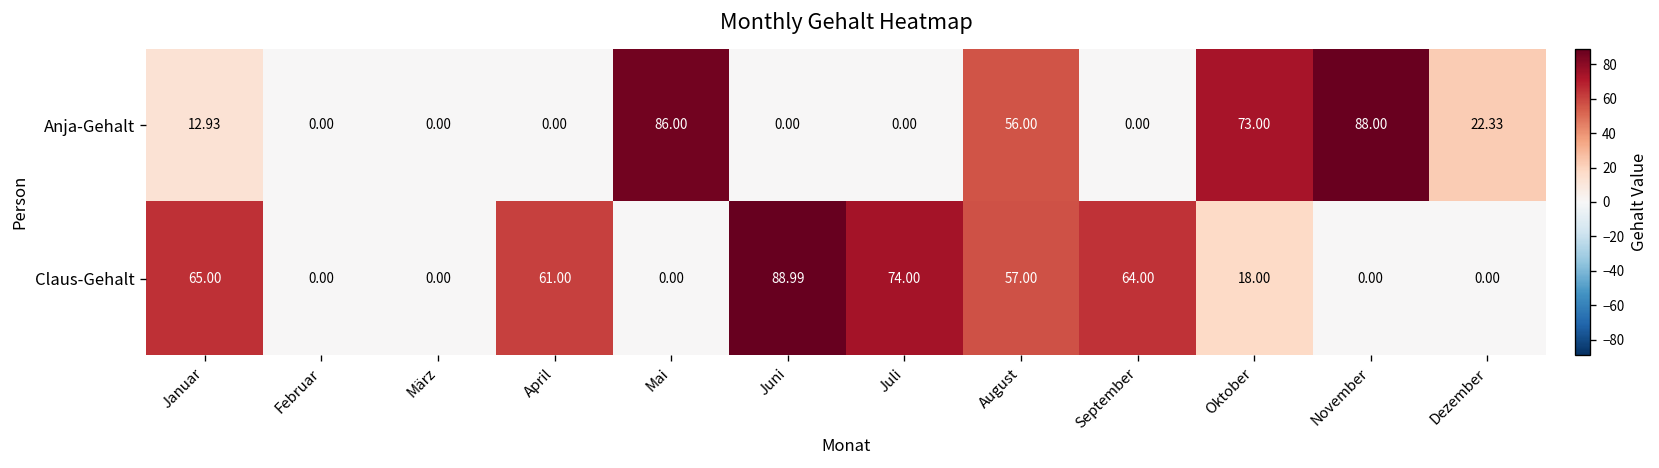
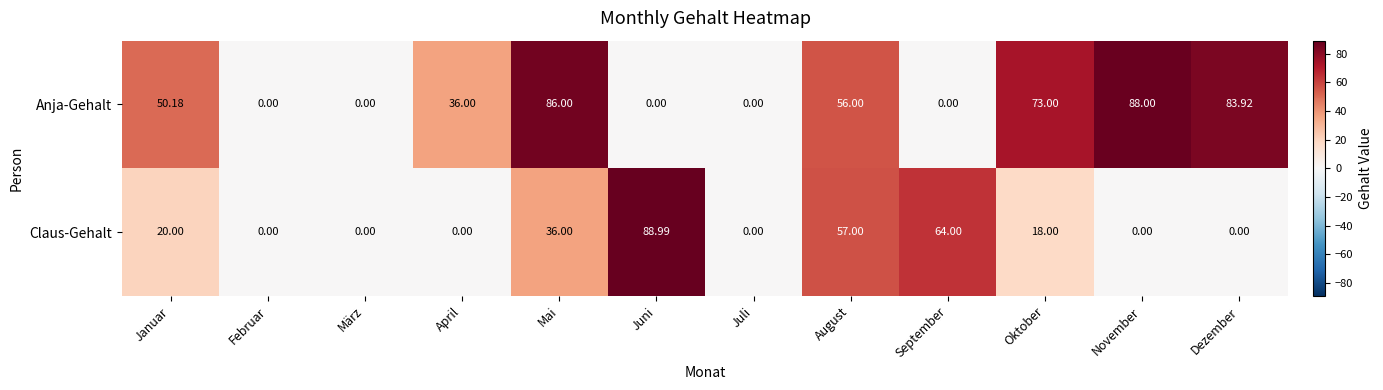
Anja-Gehalt, Januar: 12.93 -> 50.18
Anja-Gehalt, April: 0.00 -> 36.00
Anja-Gehalt, Dezember: 22.33 -> 83.92
Claus-Gehalt, Januar: 65.00 -> 20.00
Claus-Gehalt, April: 61.00 -> 0.00
Claus-Gehalt, Mai: 0.00 -> 36.00
Claus-Gehalt, Juli: 74.00 -> 0.00
